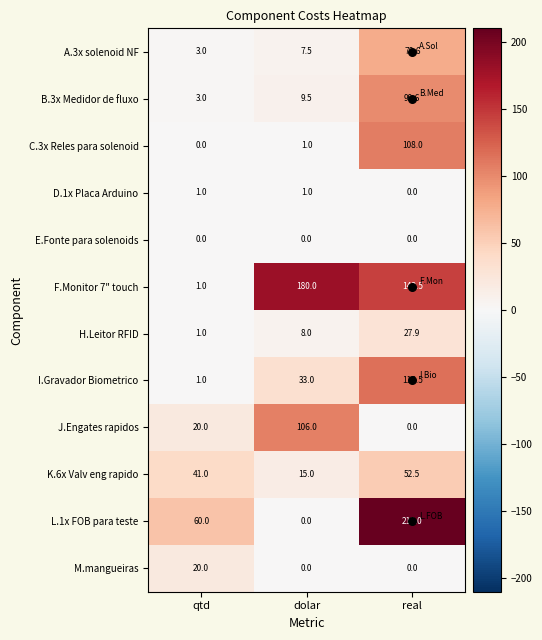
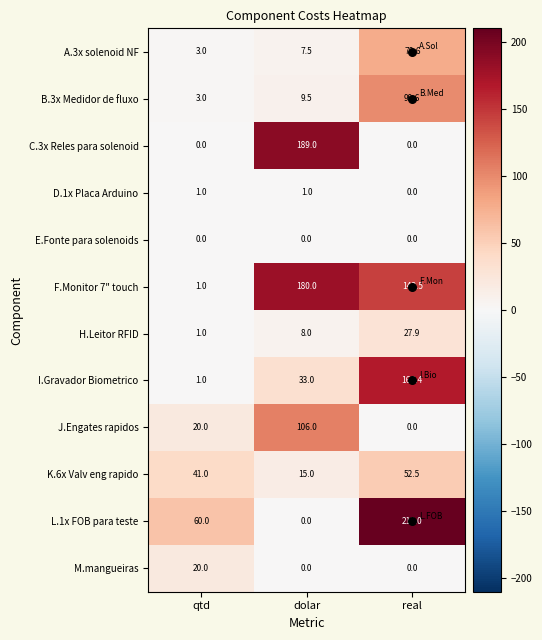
C.3x Reles para solenoid, dolar: 1.0 -> 189.0
C.3x Reles para solenoid, real: 108.0 -> 0.0
I.Gravador Biometrico, real: 115.5 -> 166.4
